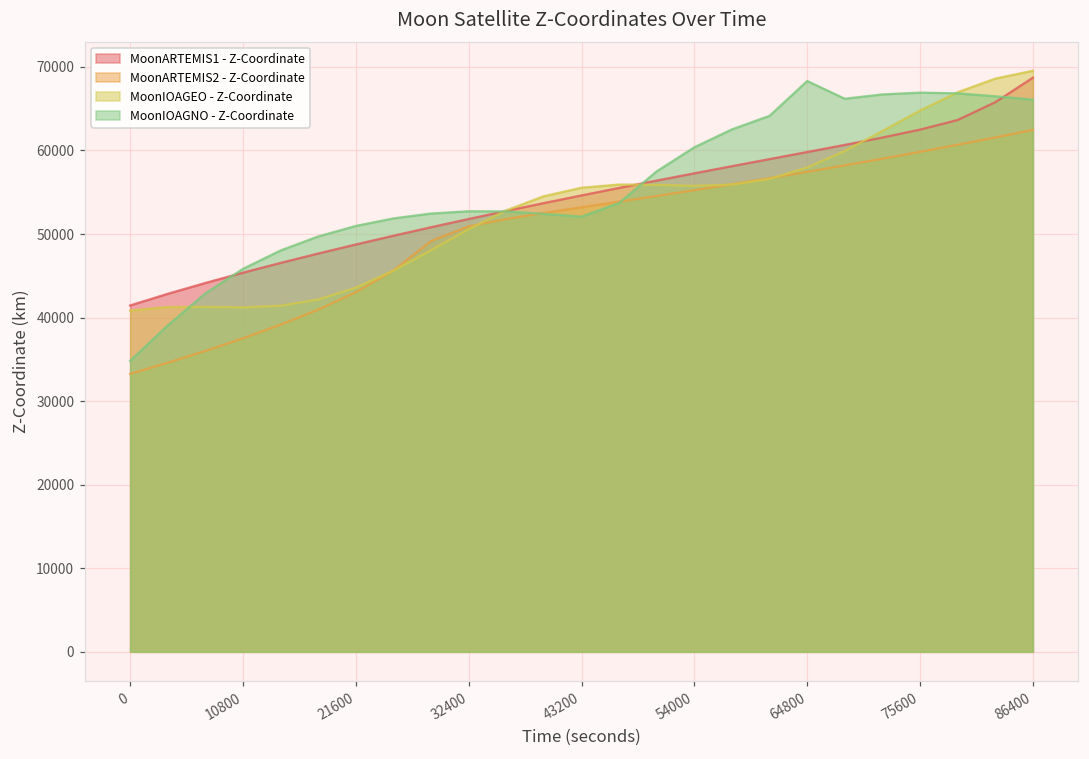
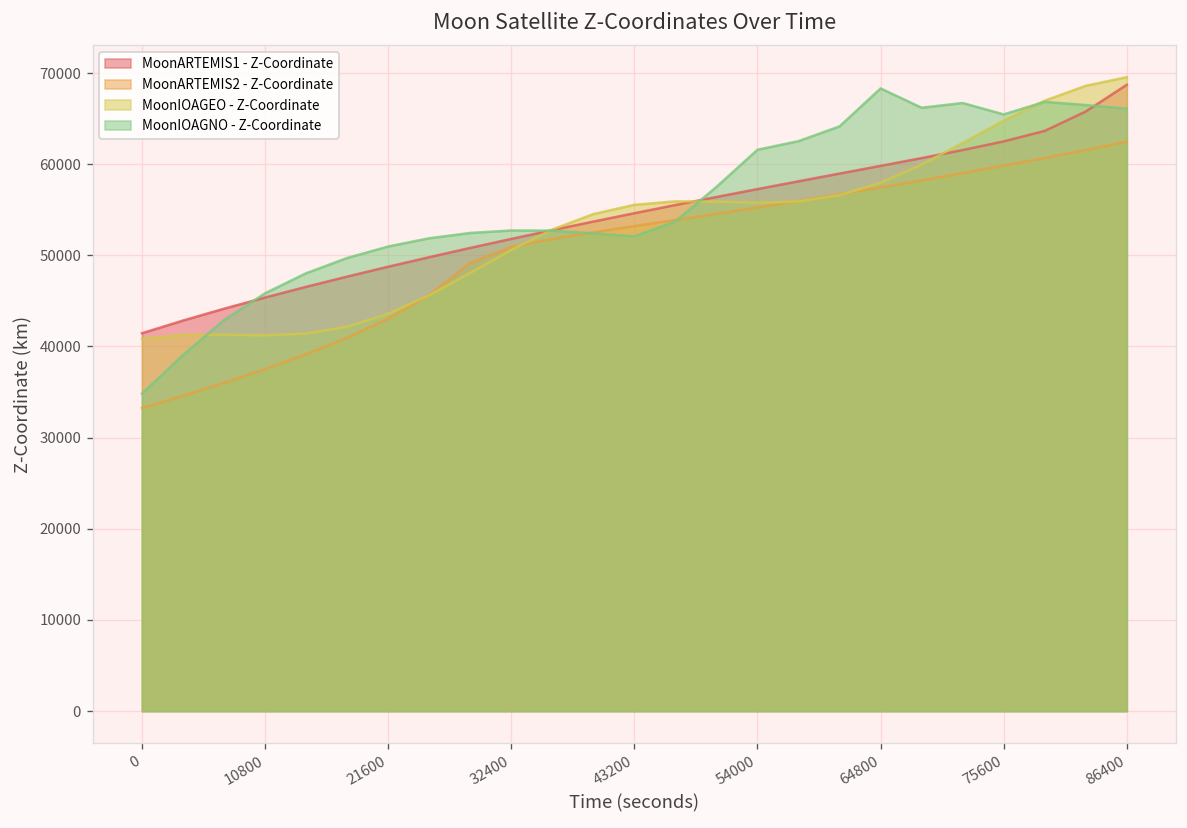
MoonIOAGNO - Z-Coordinate, 54000: 60000 -> 62000
MoonIOAGNO - Z-Coordinate, 75600: 67000 -> 65000
